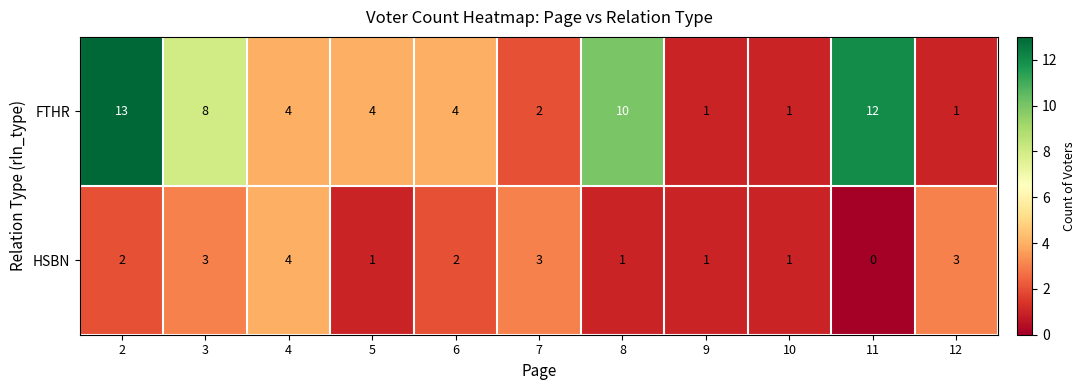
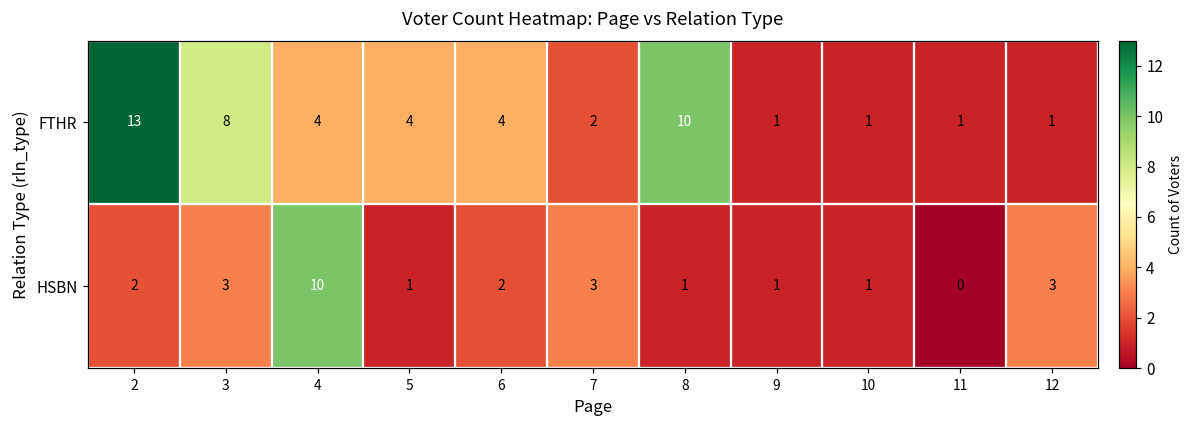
FTHR, 11: 12 -> 1
HSBN, 4: 4 -> 10
